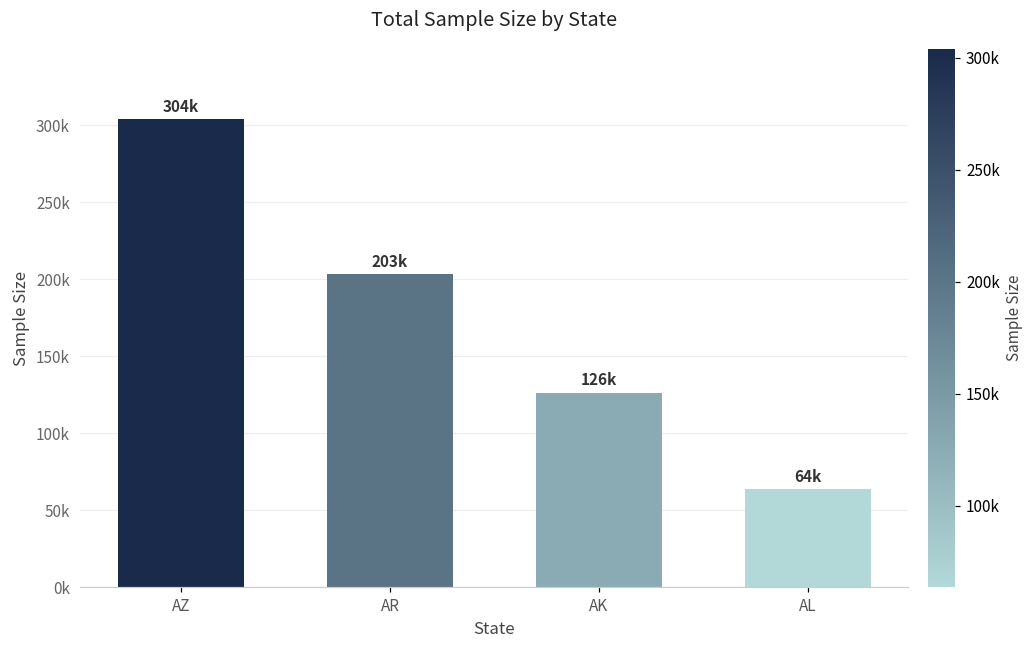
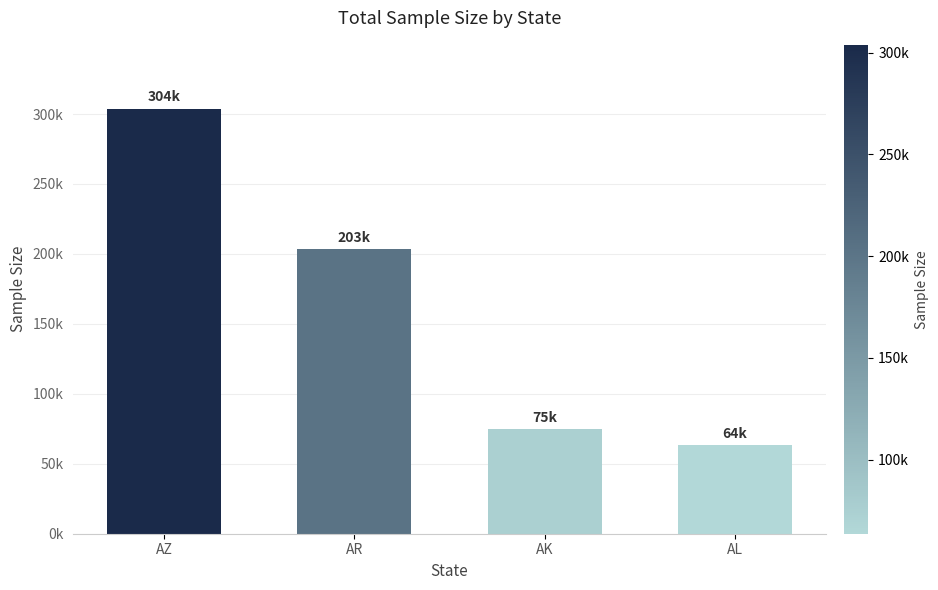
AK: 126k -> 75k
